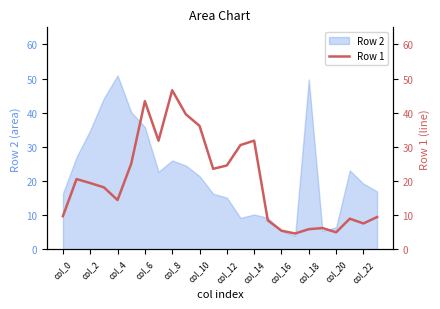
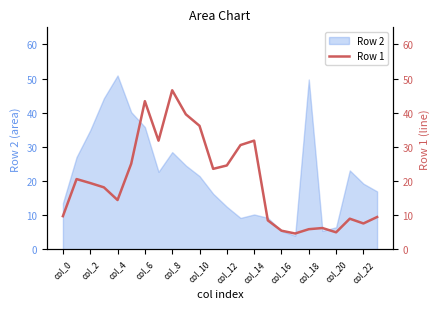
Row 2, col_0: 16 -> 13
Row 2, col_8: 26 -> 28
Row 2, col_12: 15 -> 12
